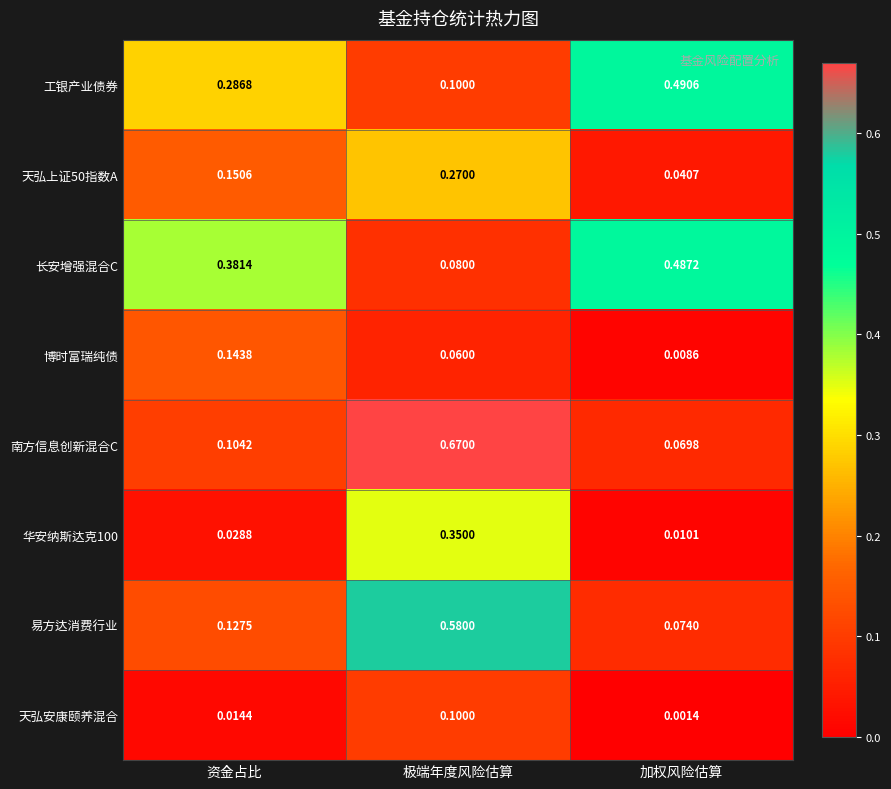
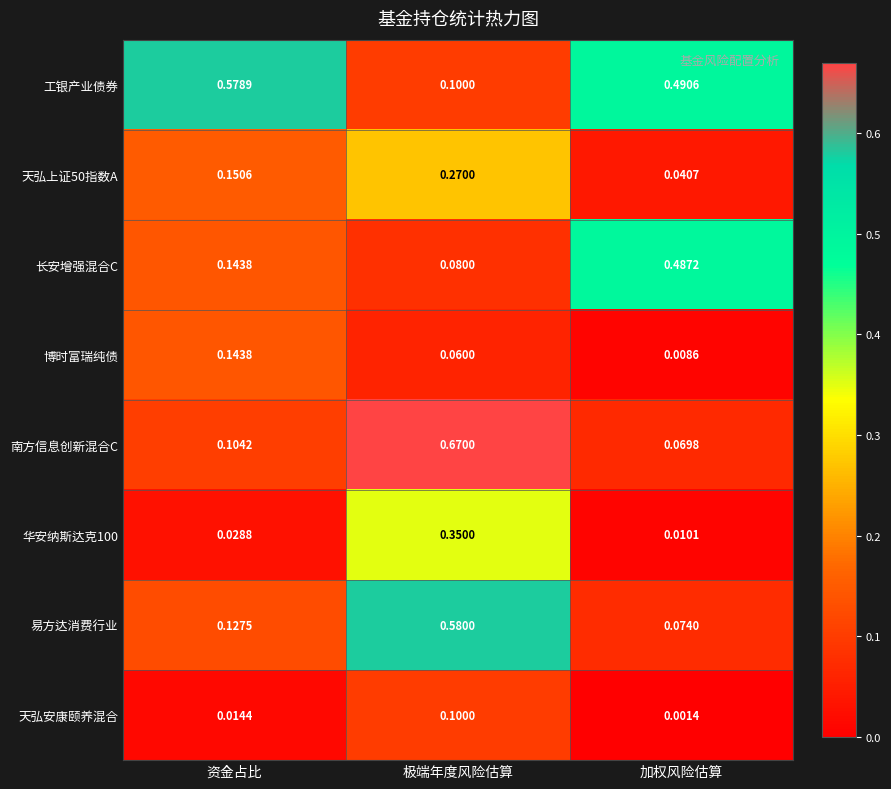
工银产业债券, 资金占比: 0.2868 -> 0.5789
长安增强混合C, 资金占比: 0.3814 -> 0.1438
